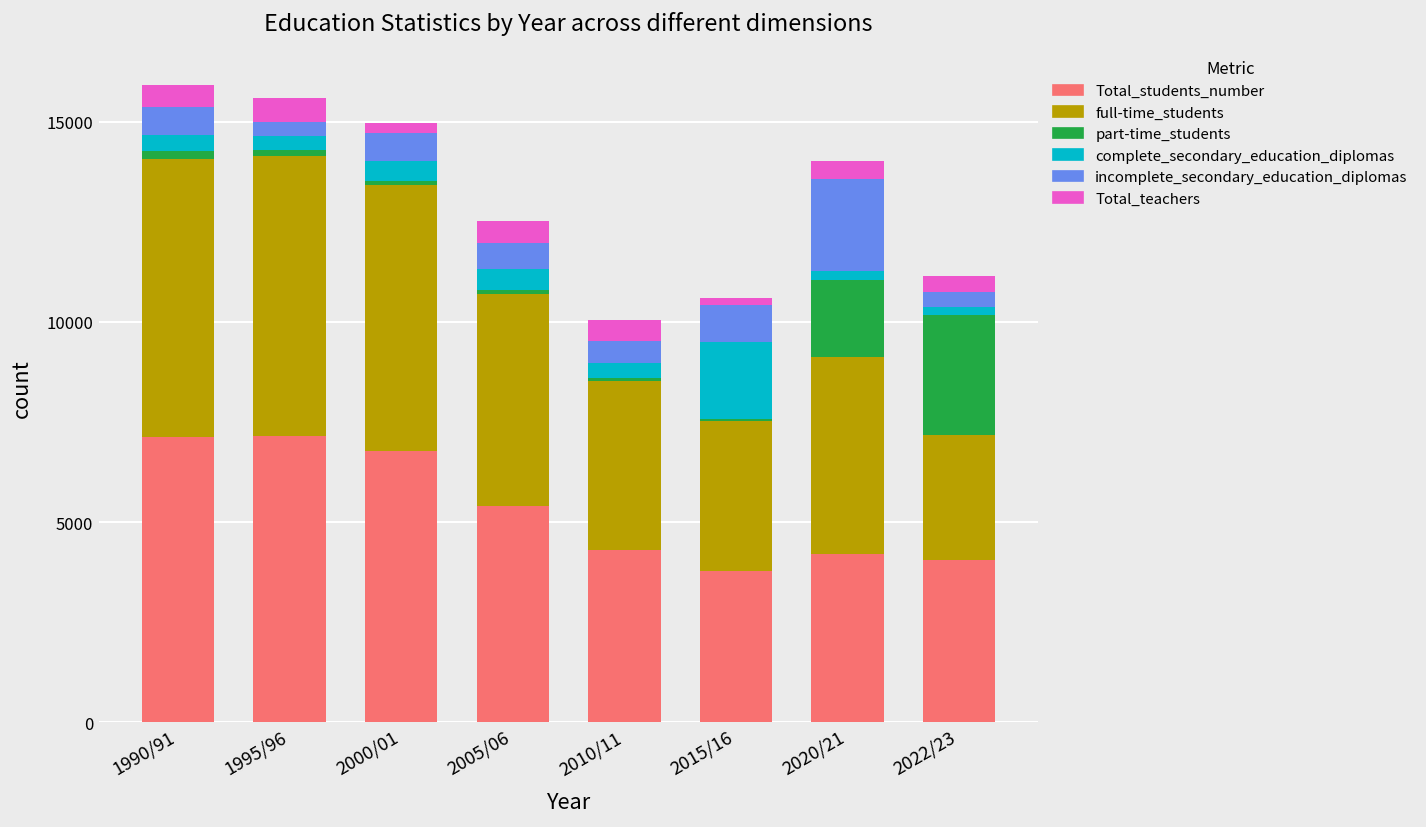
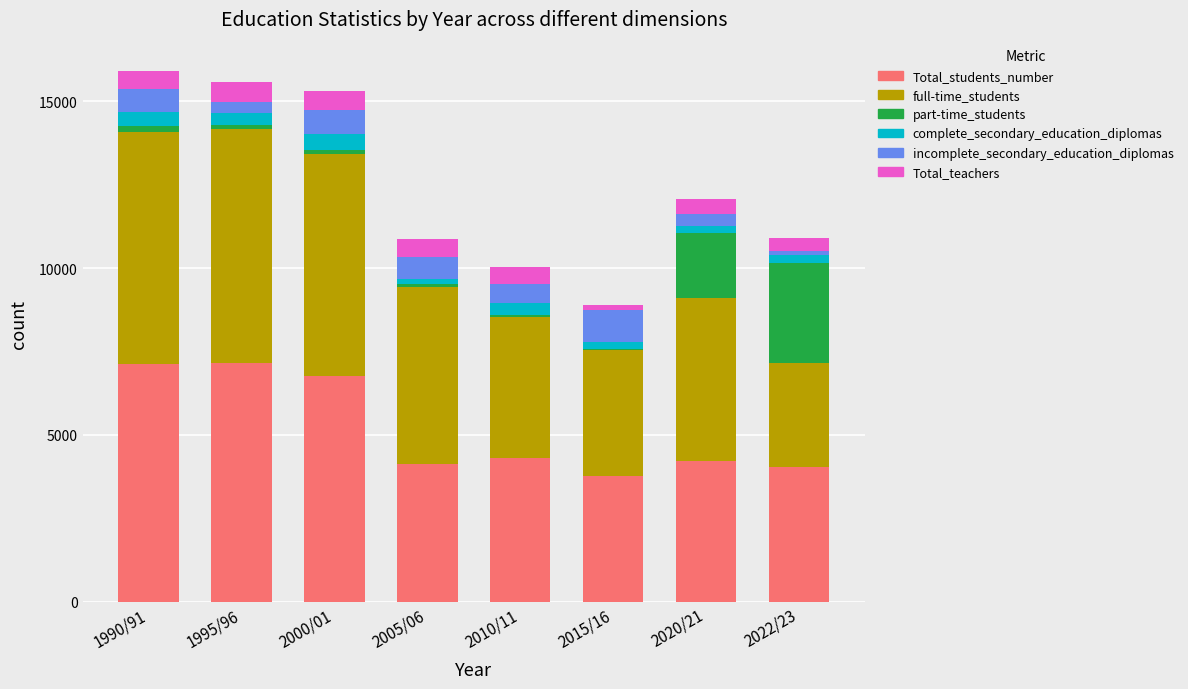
Total_teachers, 2000/01: 200 -> 600
Total_students_number, 2005/06: 5400 -> 4100
complete_secondary_education_diplomas, 2005/06: 500 -> 200
complete_secondary_education_diplomas, 2015/16: 1900 -> 200
incomplete_secondary_education_diplomas, 2020/21: 2300 -> 300
incomplete_secondary_education_diplomas, 2022/23: 400 -> 100
